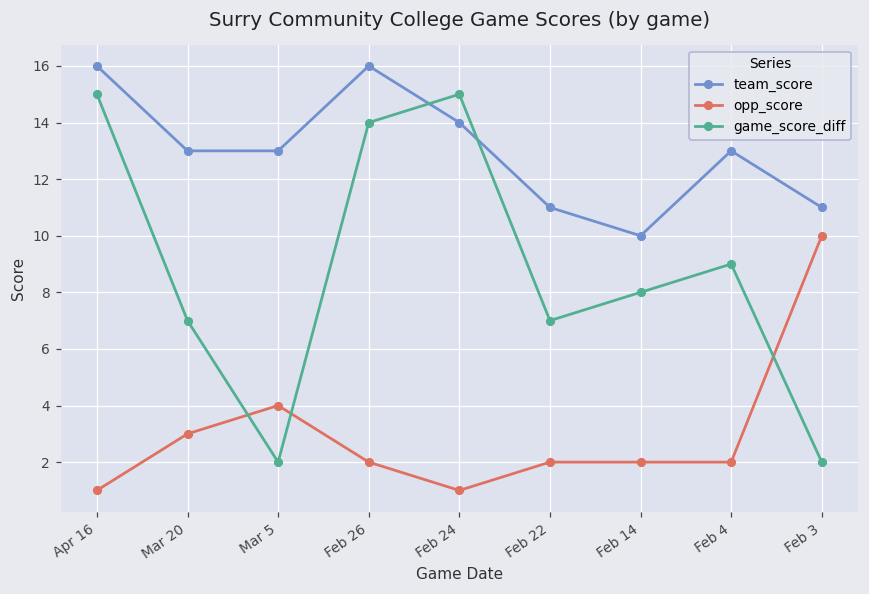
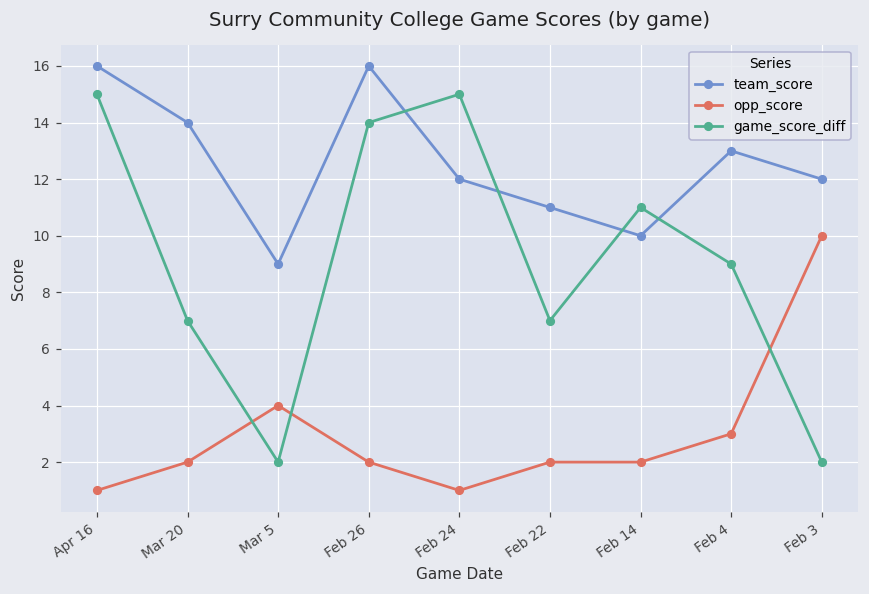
team_score, Mar 20: 13 -> 14
opp_score, Mar 20: 3 -> 2
team_score, Mar 5: 13 -> 9
team_score, Feb 24: 14 -> 12
game_score_diff, Feb 14: 8 -> 11
opp_score, Feb 4: 2 -> 3
team_score, Feb 3: 11 -> 12
